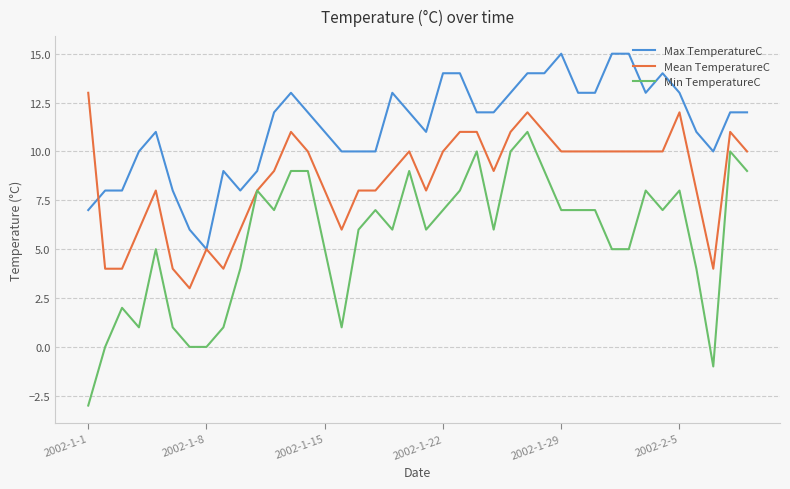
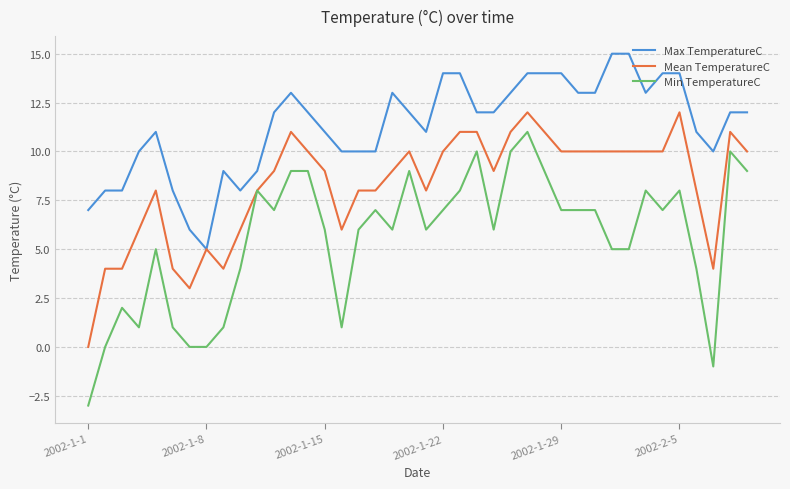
Mean TemperatureC, 2002-1-1: 13 -> 0
Mean TemperatureC, 2002-1-15: 8 -> 9
Min TemperatureC, 2002-1-15: 5 -> 6
Max TemperatureC, 2002-1-29: 15 -> 14
Max TemperatureC, 2002-2-5: 13 -> 14
